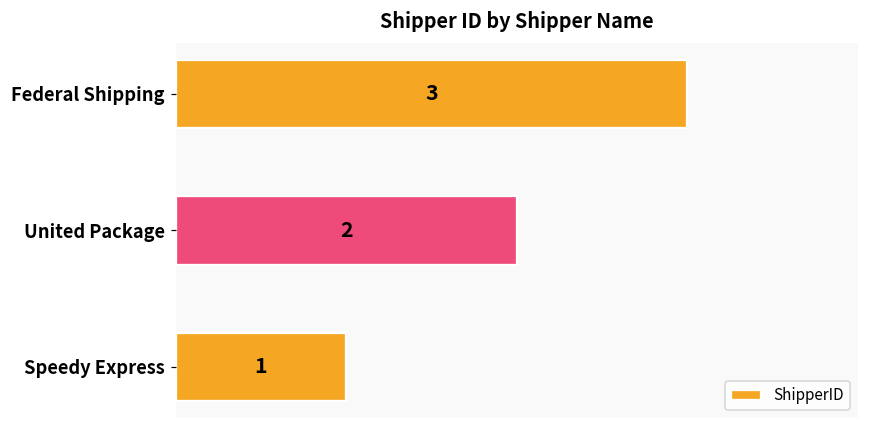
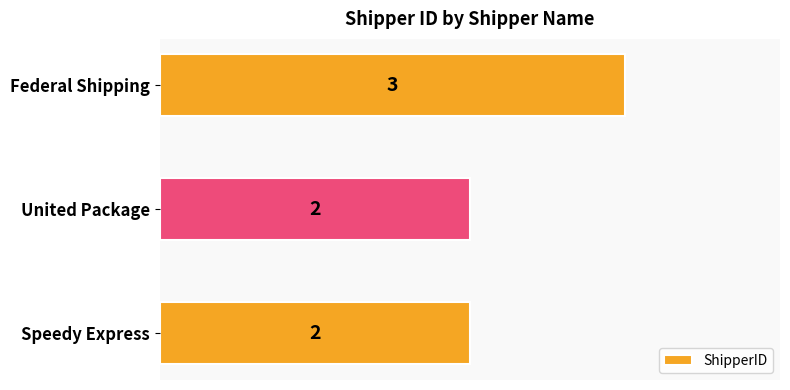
Speedy Express: 1 -> 2
